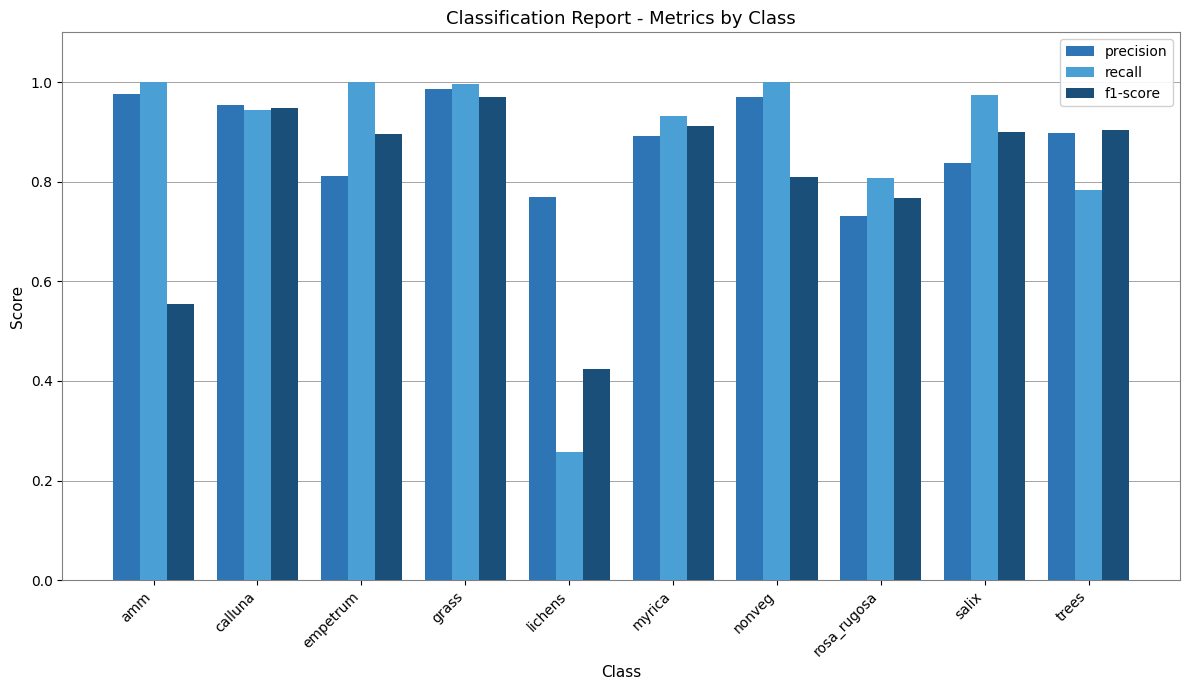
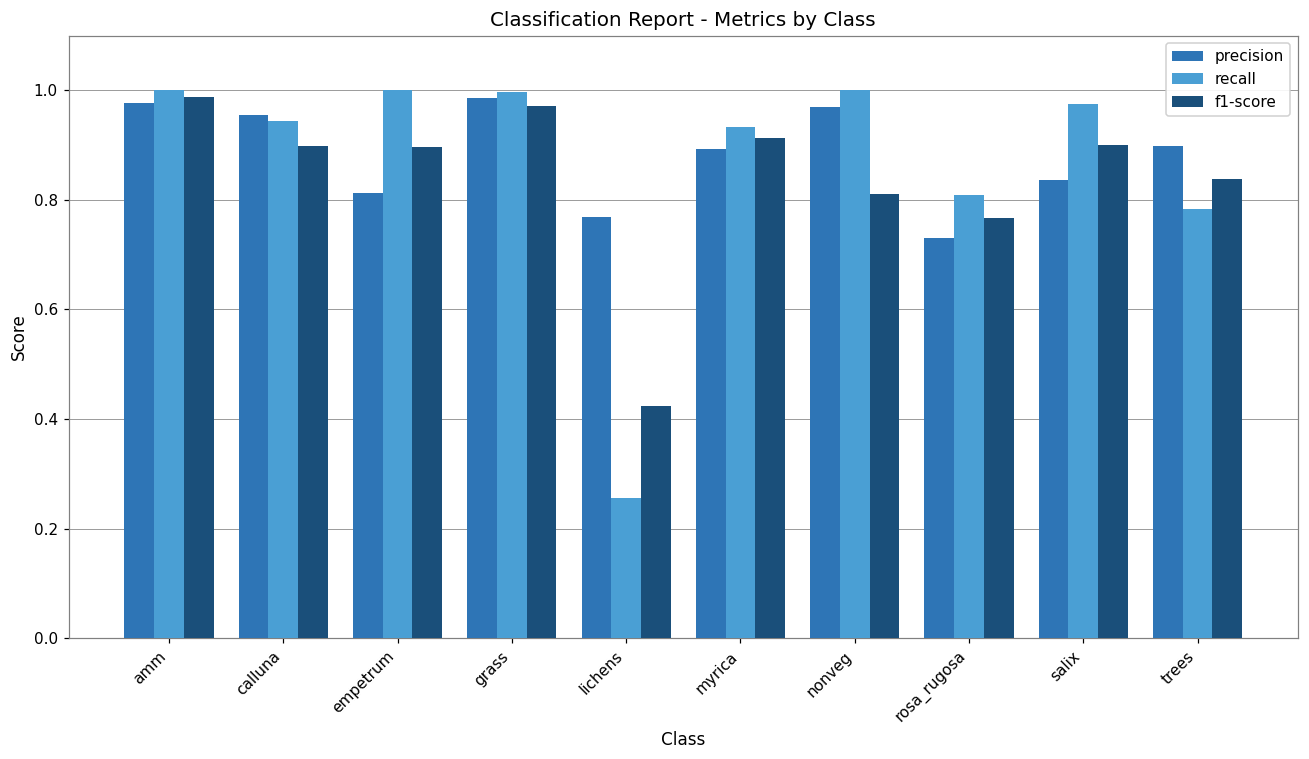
f1-score, amm: 0.56 -> 0.99
f1-score, calluna: 0.95 -> 0.90
f1-score, trees: 0.90 -> 0.84
